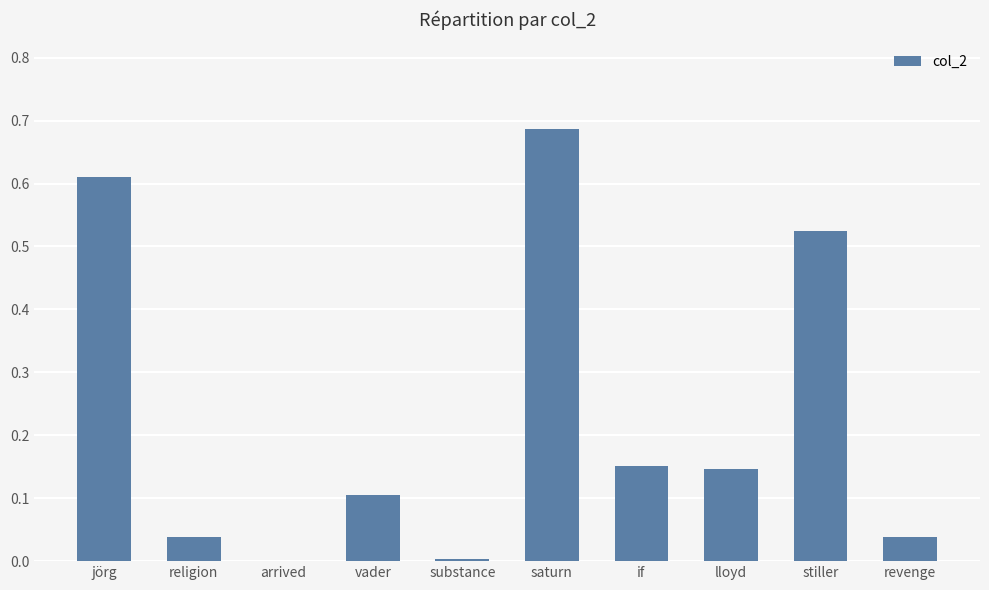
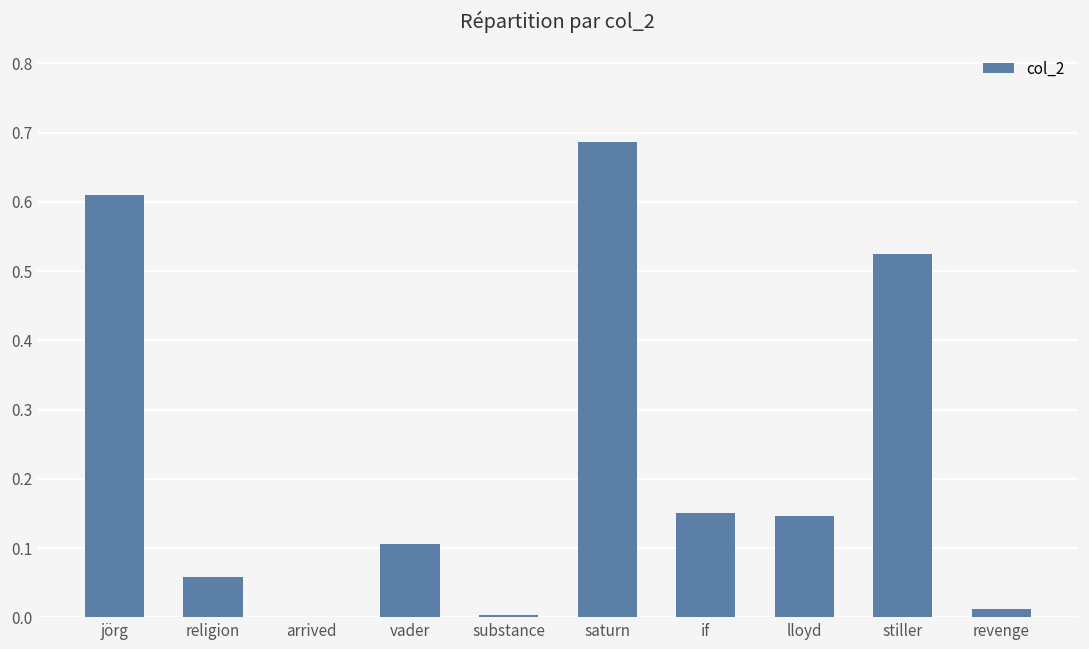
religion: 0.04 -> 0.06
revenge: 0.04 -> 0.01
